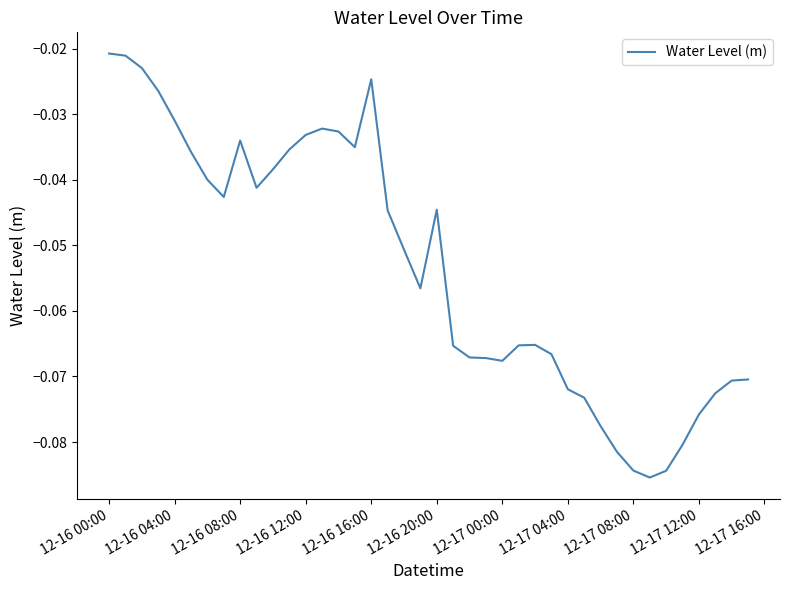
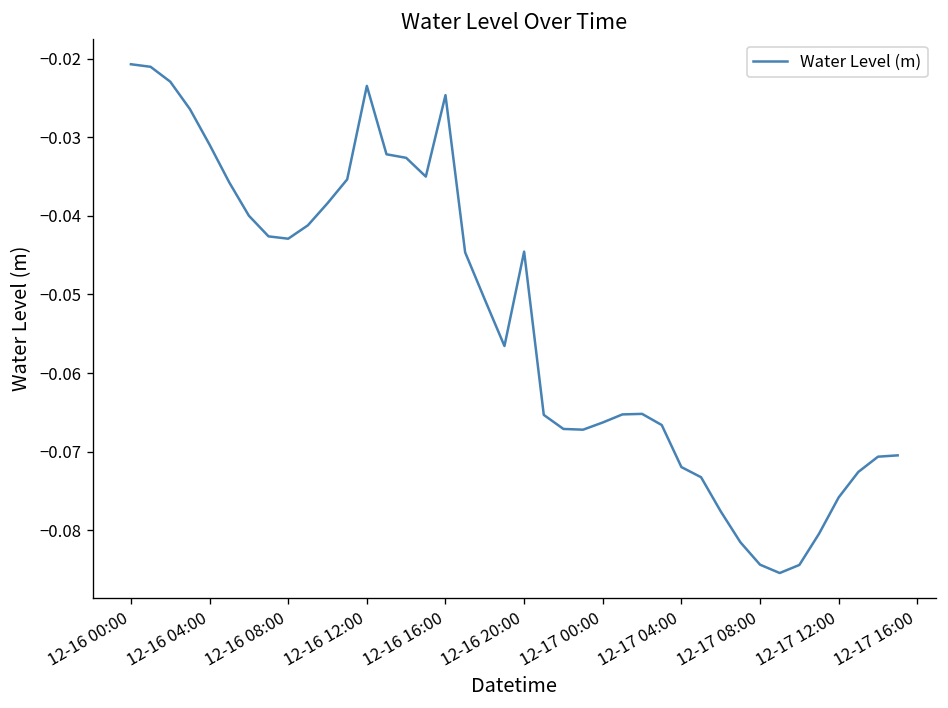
12-16 08:00: -0.034 -> -0.043
12-16 12:00: -0.033 -> -0.023
12-17 00:00: -0.068 -> -0.066
